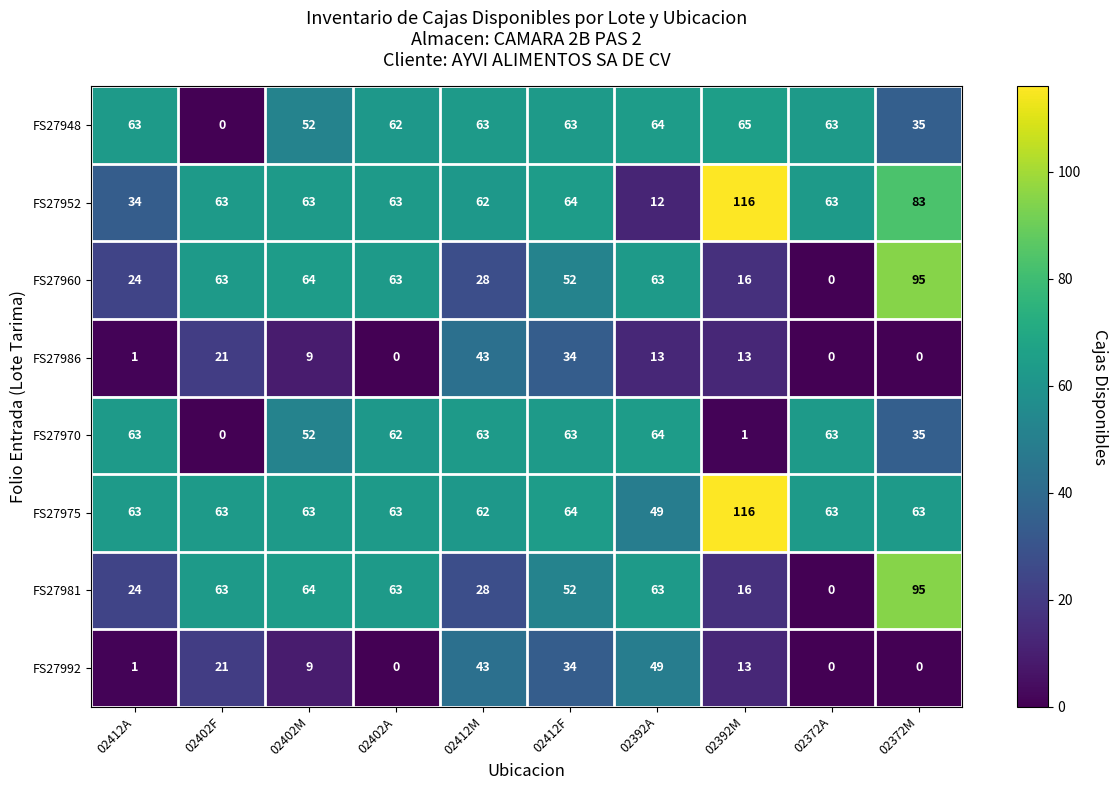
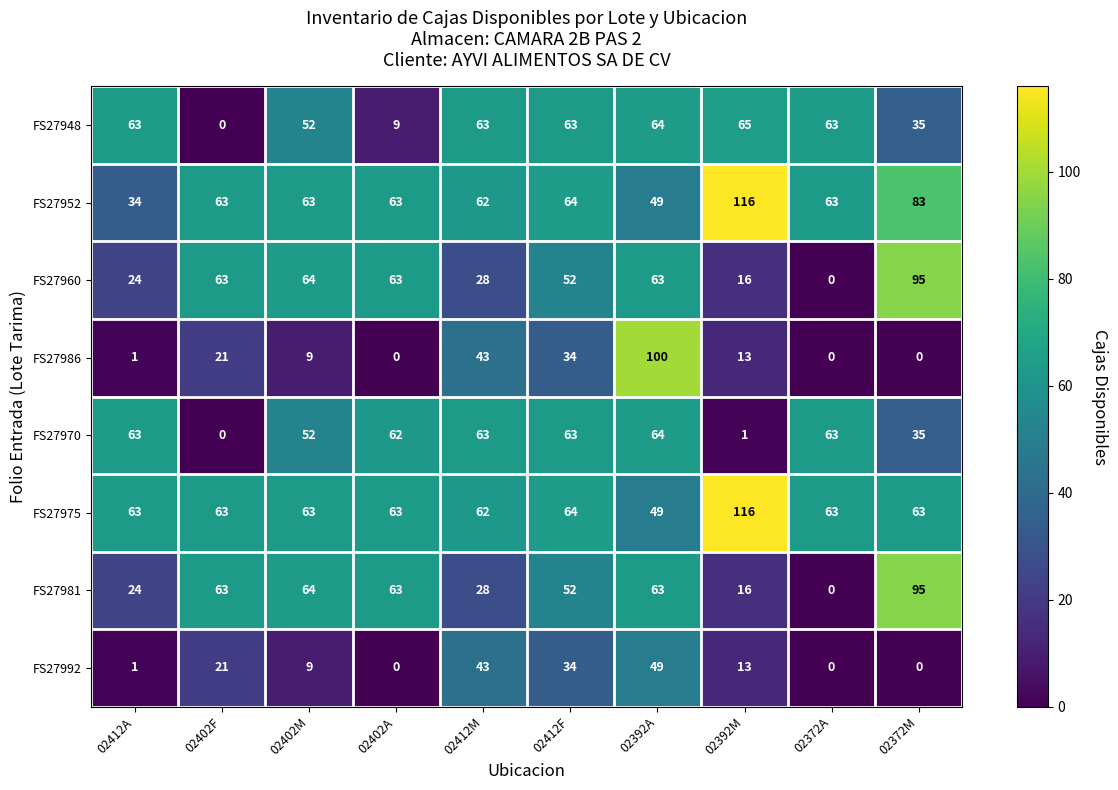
FS27948, 02402A: 62 -> 9
FS27952, 02392A: 12 -> 49
FS27986, 02392A: 13 -> 100
